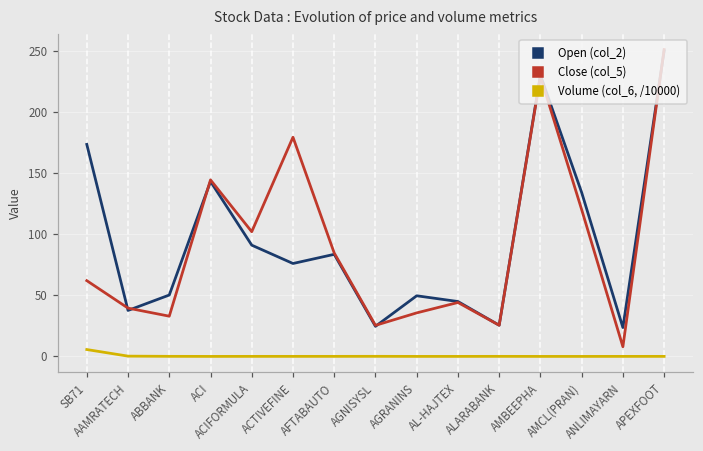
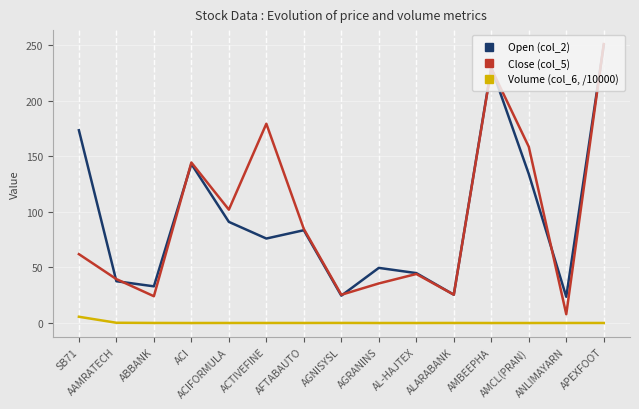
Open (col_2), ABBANK: 50 -> 33
Close (col_5), ABBANK: 33 -> 24
Close (col_5), AMCL(PRAN): 120 -> 159
